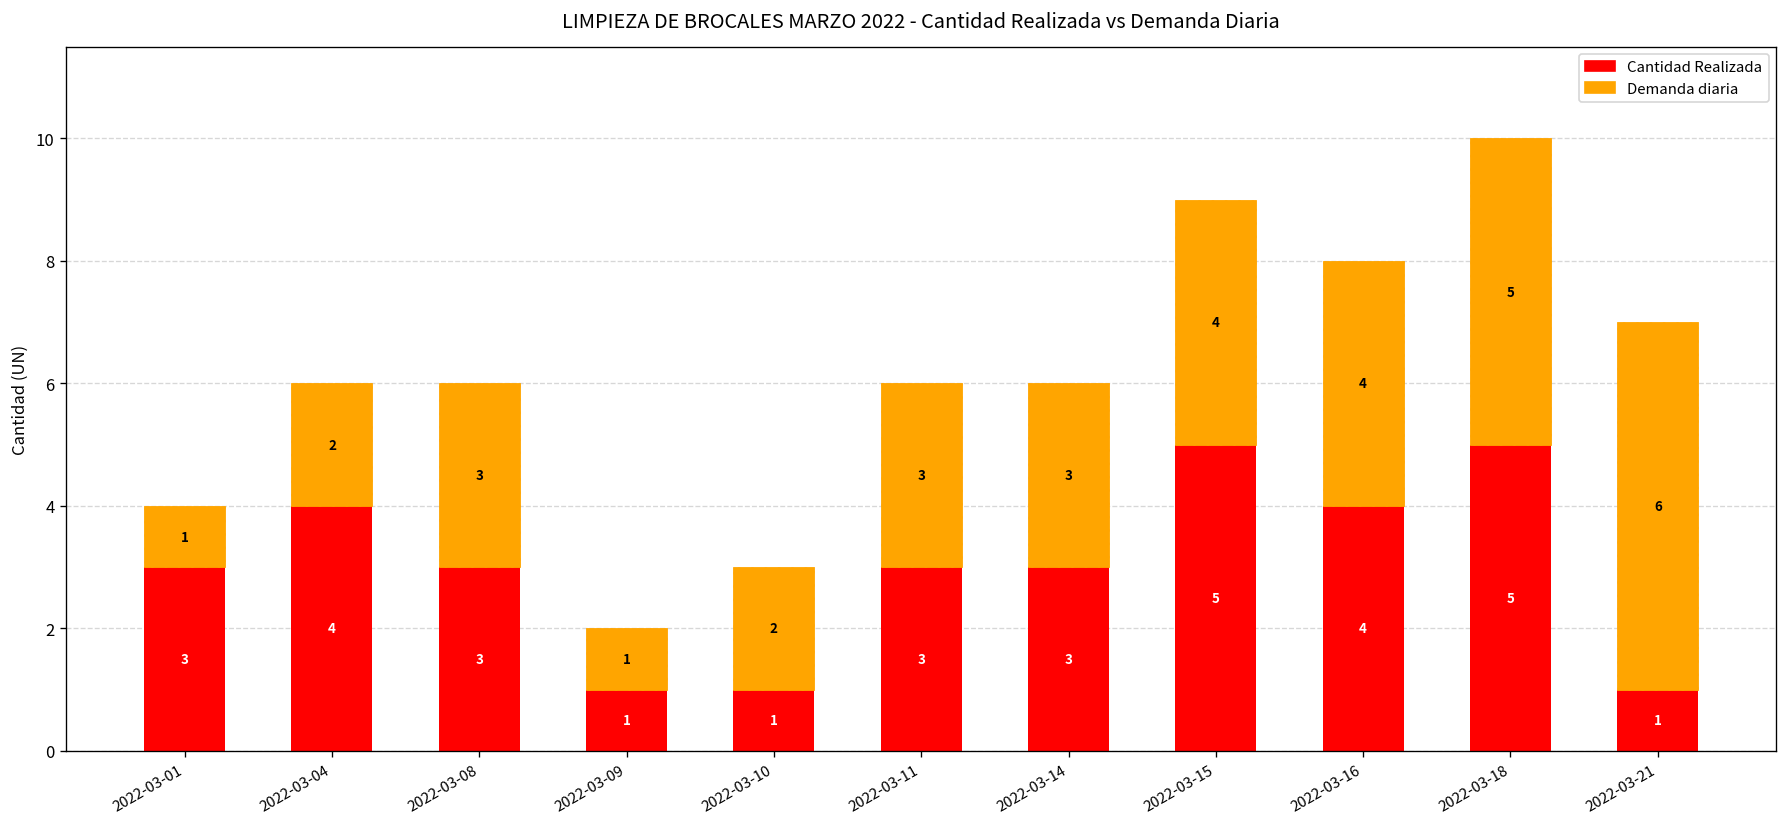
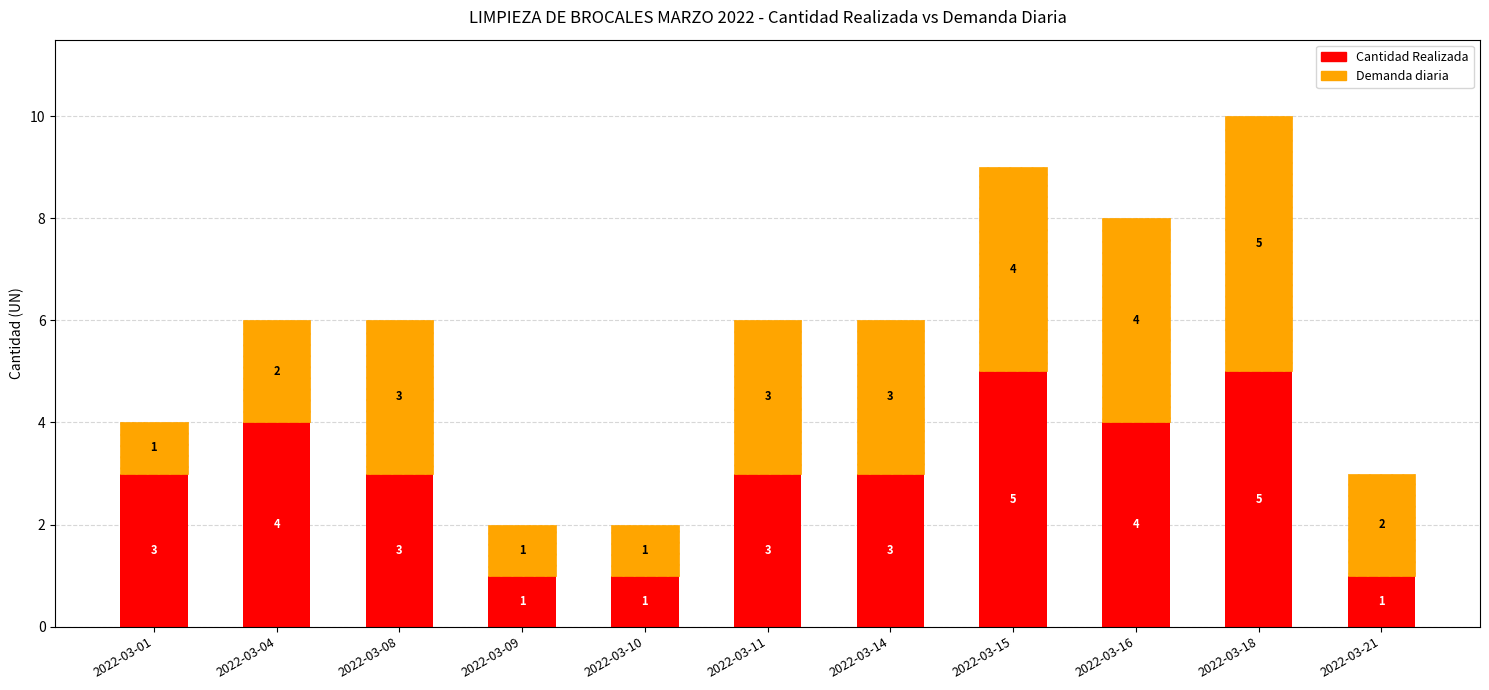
Demanda diaria, 2022-03-10: 2 -> 1
Demanda diaria, 2022-03-21: 6 -> 2
